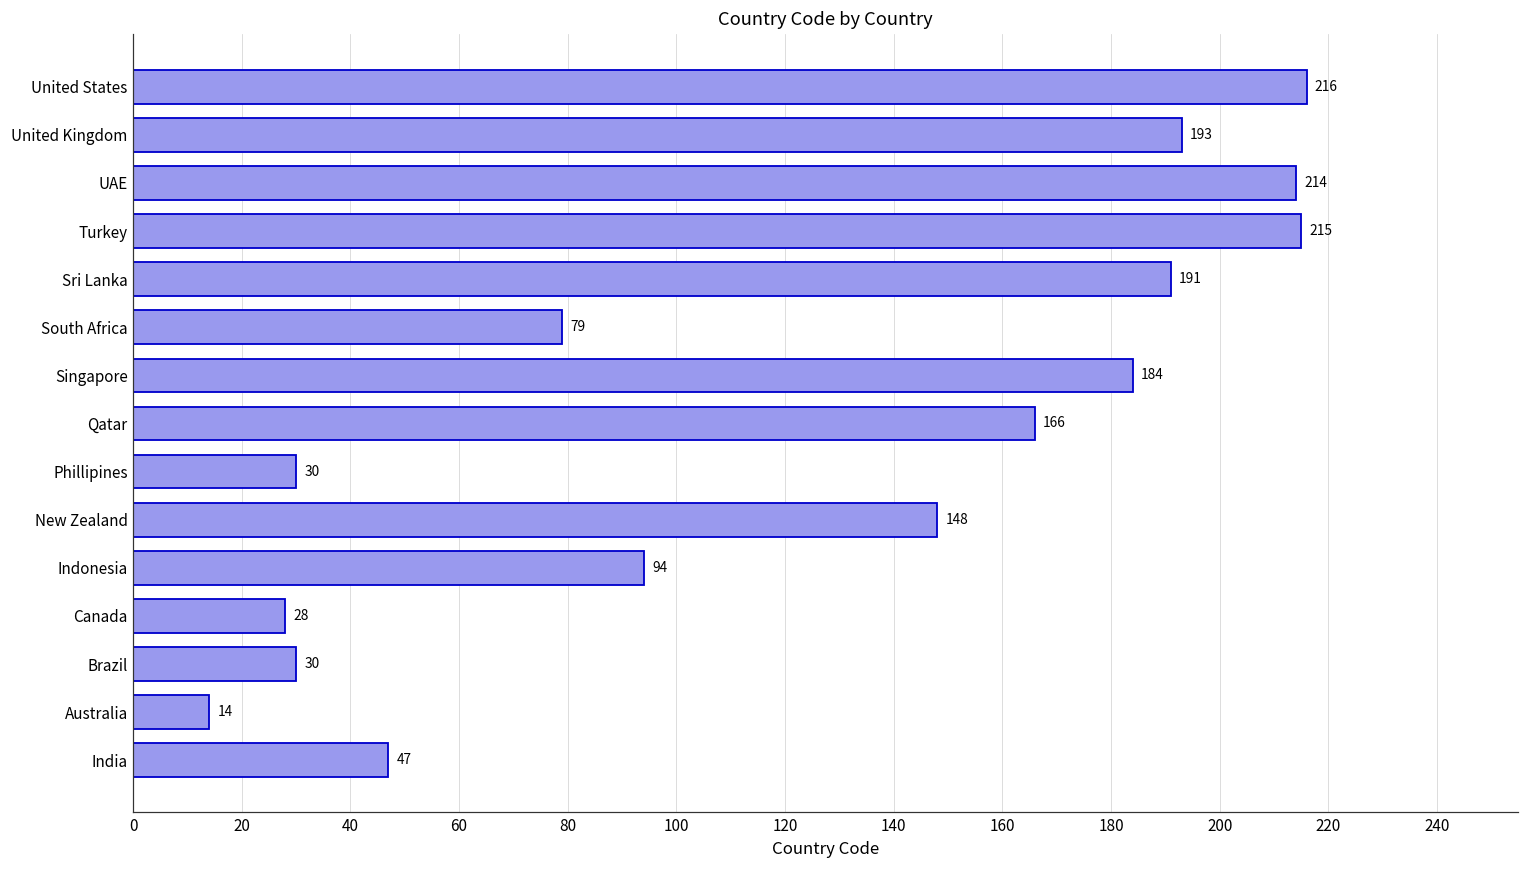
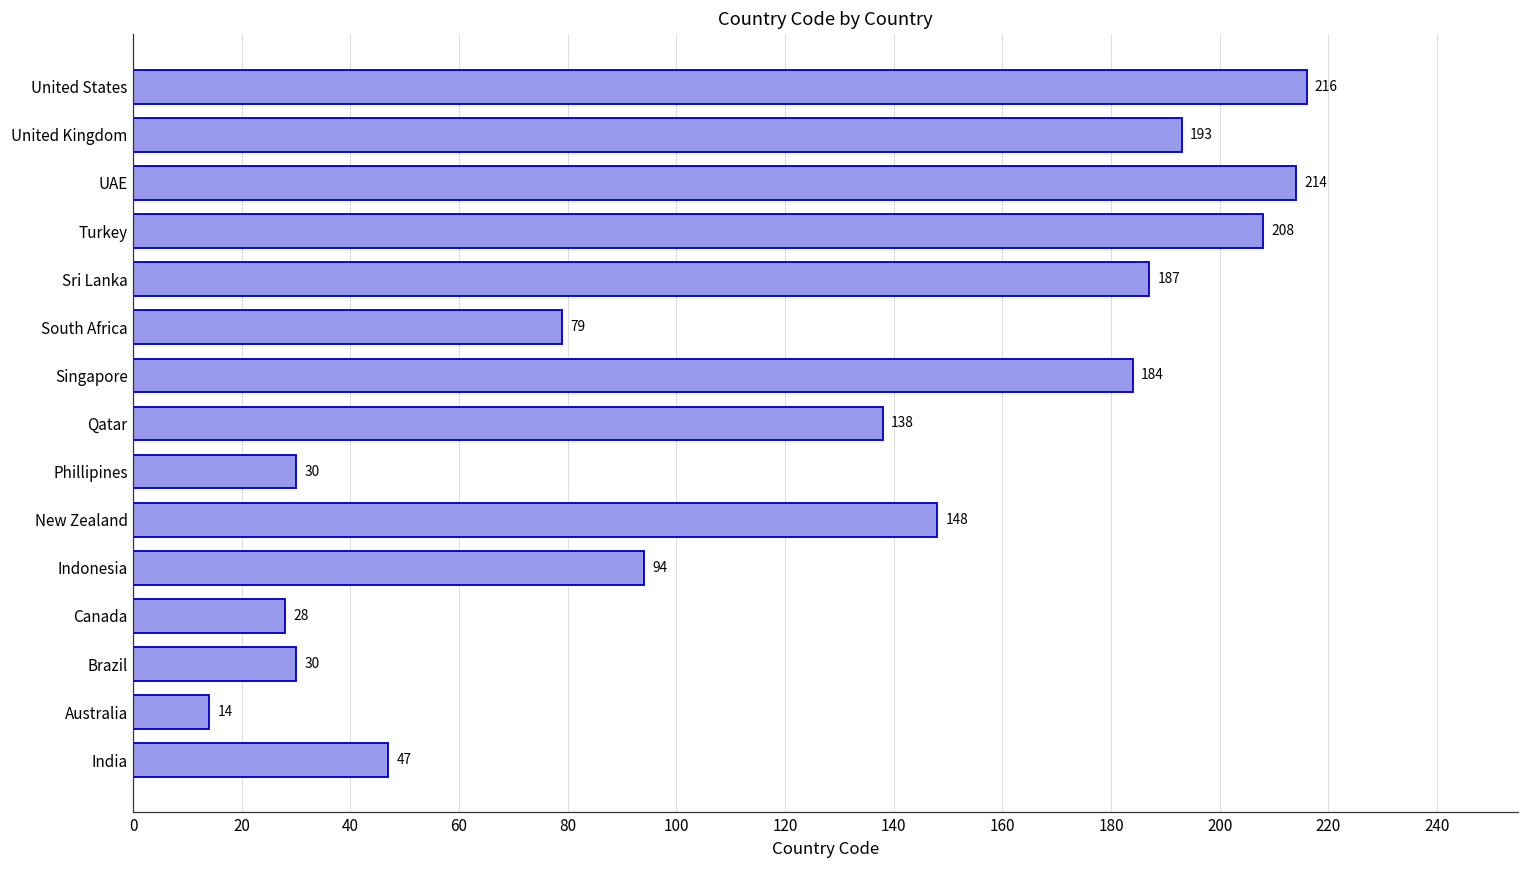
Turkey: 215 -> 208
Sri Lanka: 191 -> 187
Qatar: 166 -> 138
